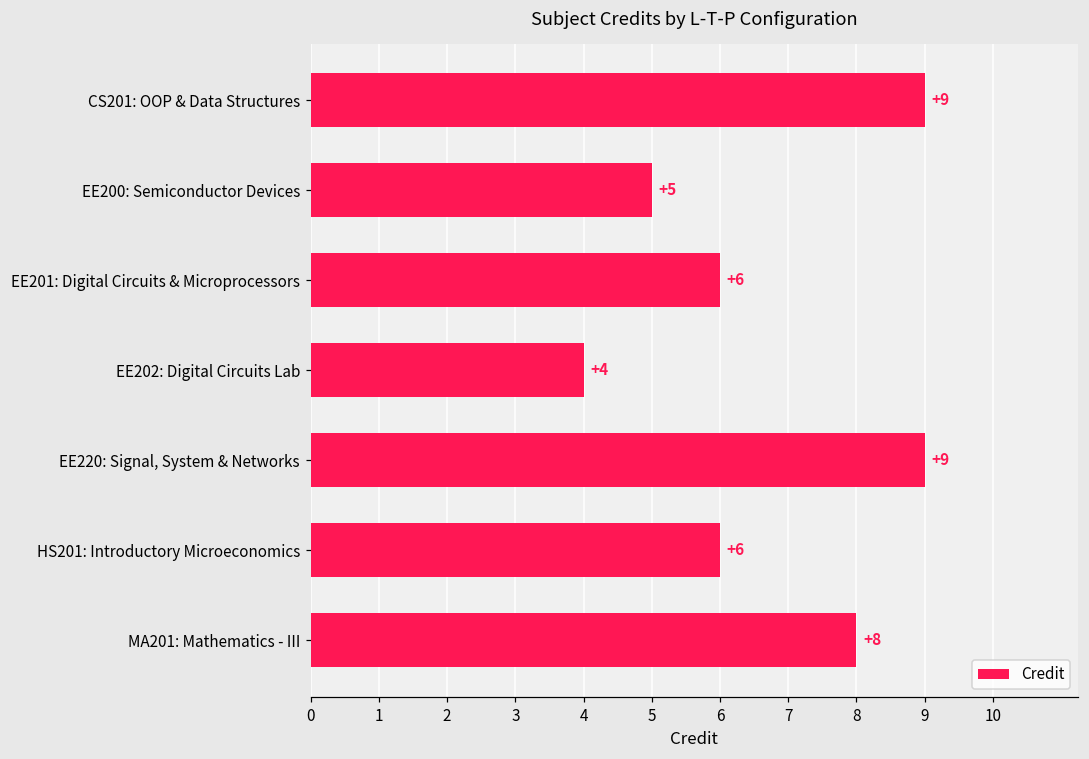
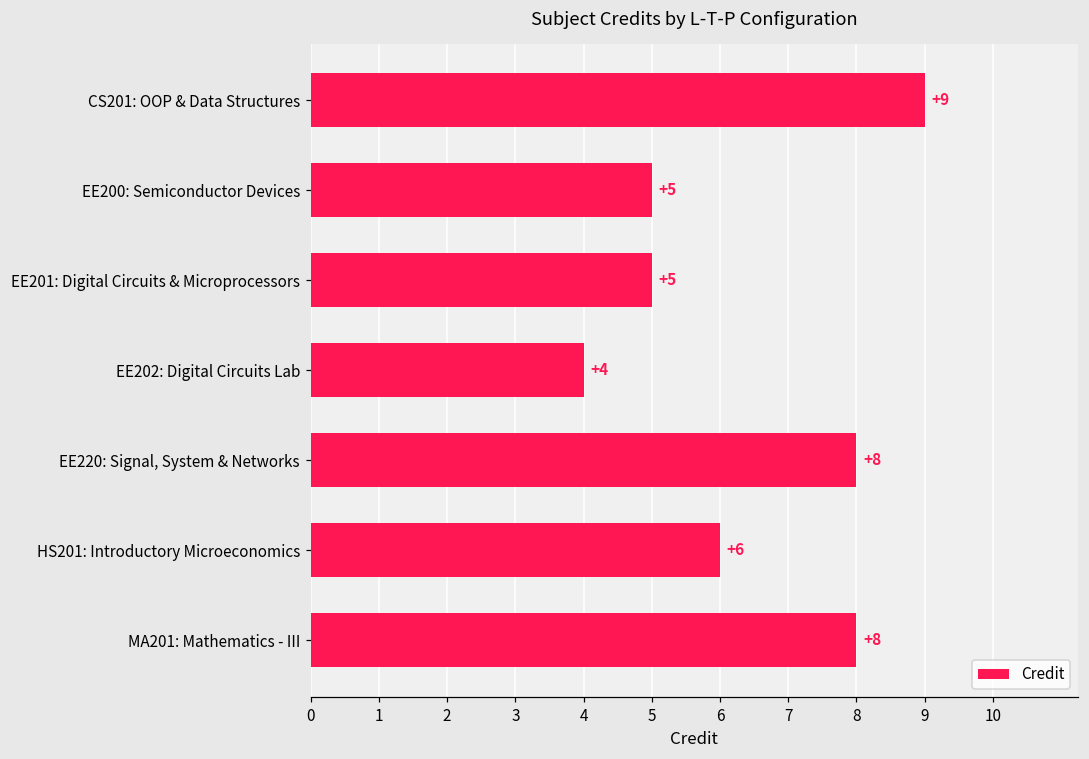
EE201: Digital Circuits & Microprocessors: +6 -> +5
EE220: Signal, System & Networks: +9 -> +8
